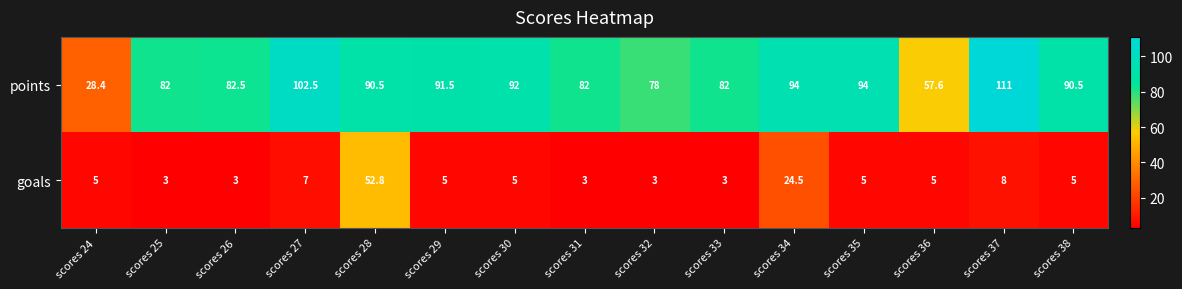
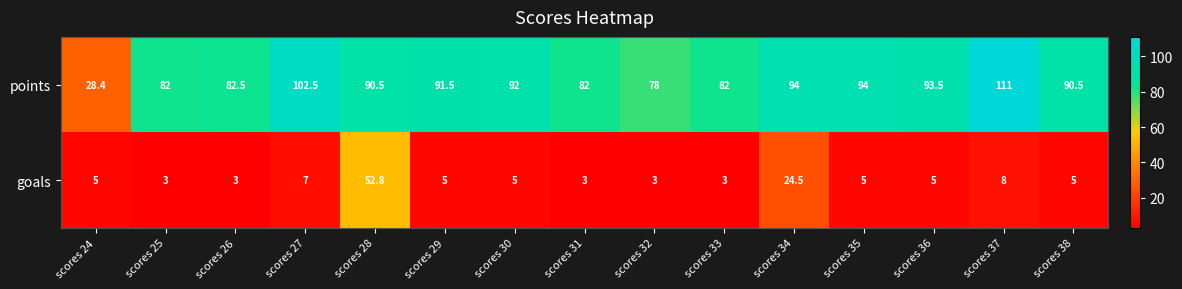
points, scores 36: 57.6 -> 93.5
